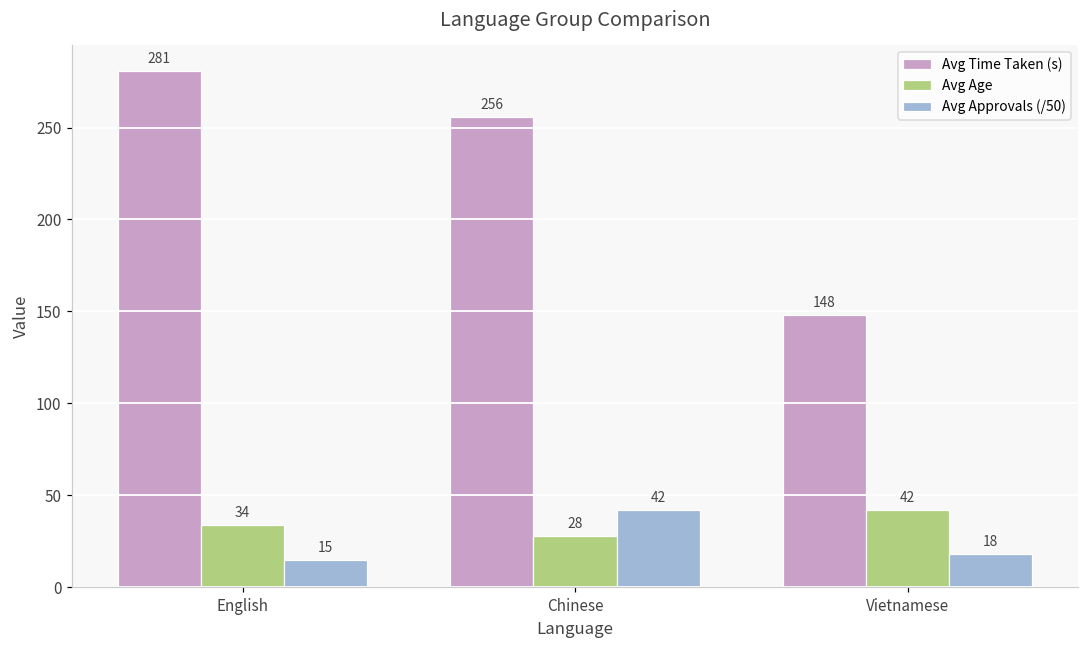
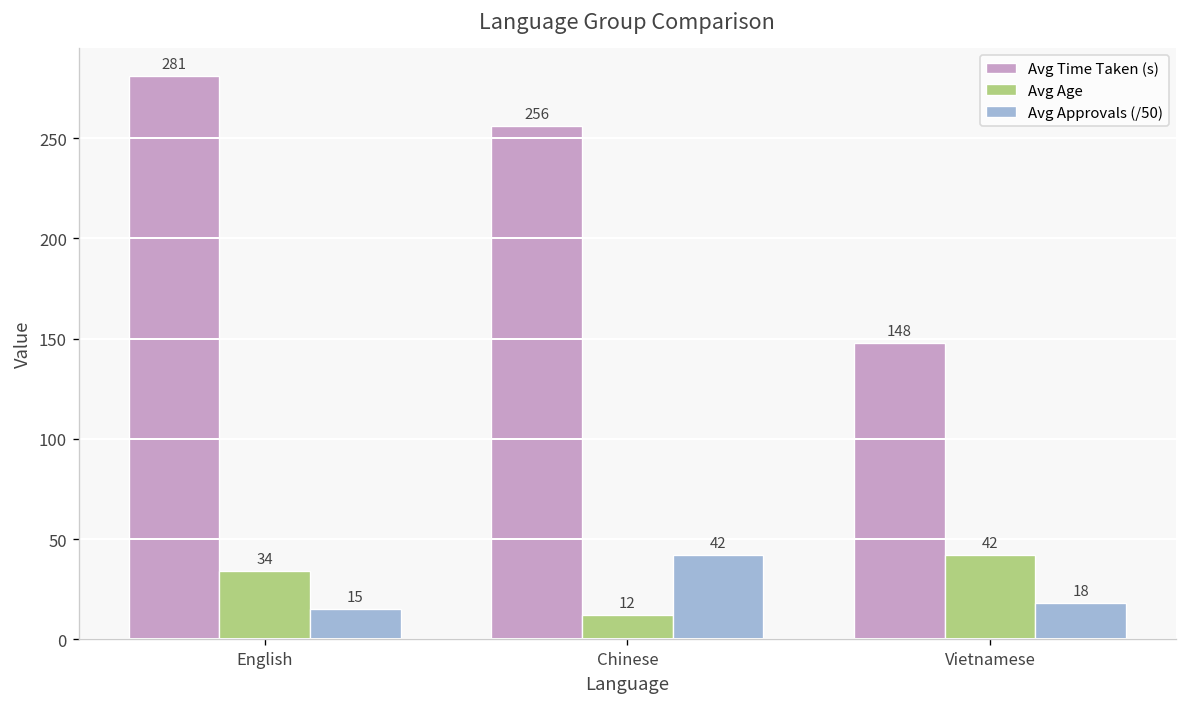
Avg Age, Chinese: 28 -> 12
